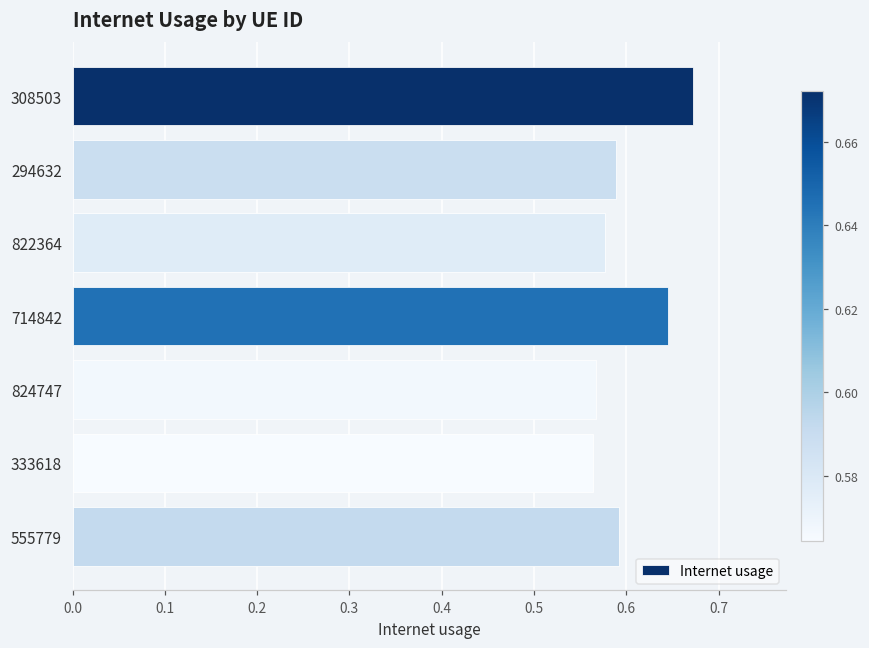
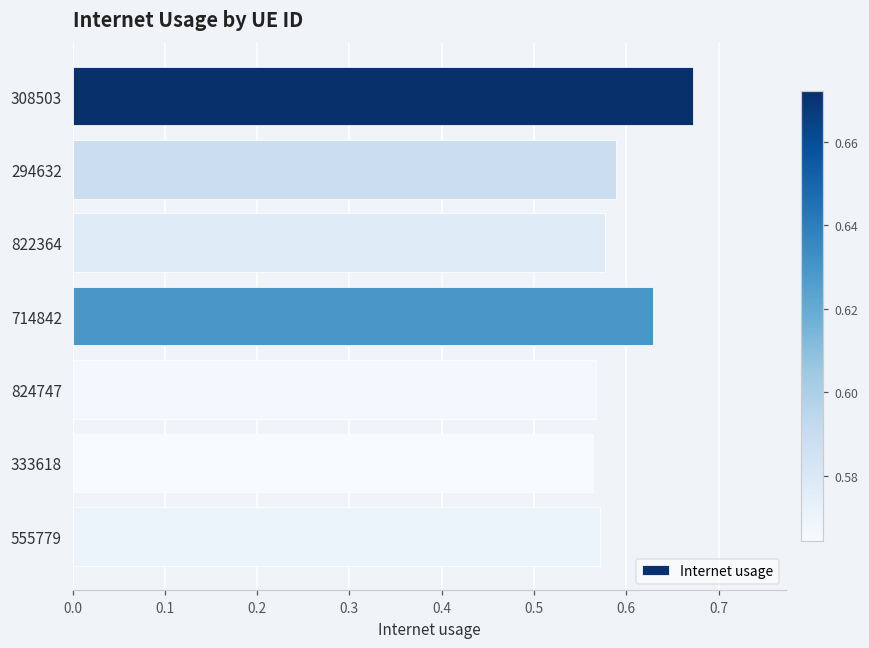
714842: 0.64 -> 0.63
555779: 0.59 -> 0.57
